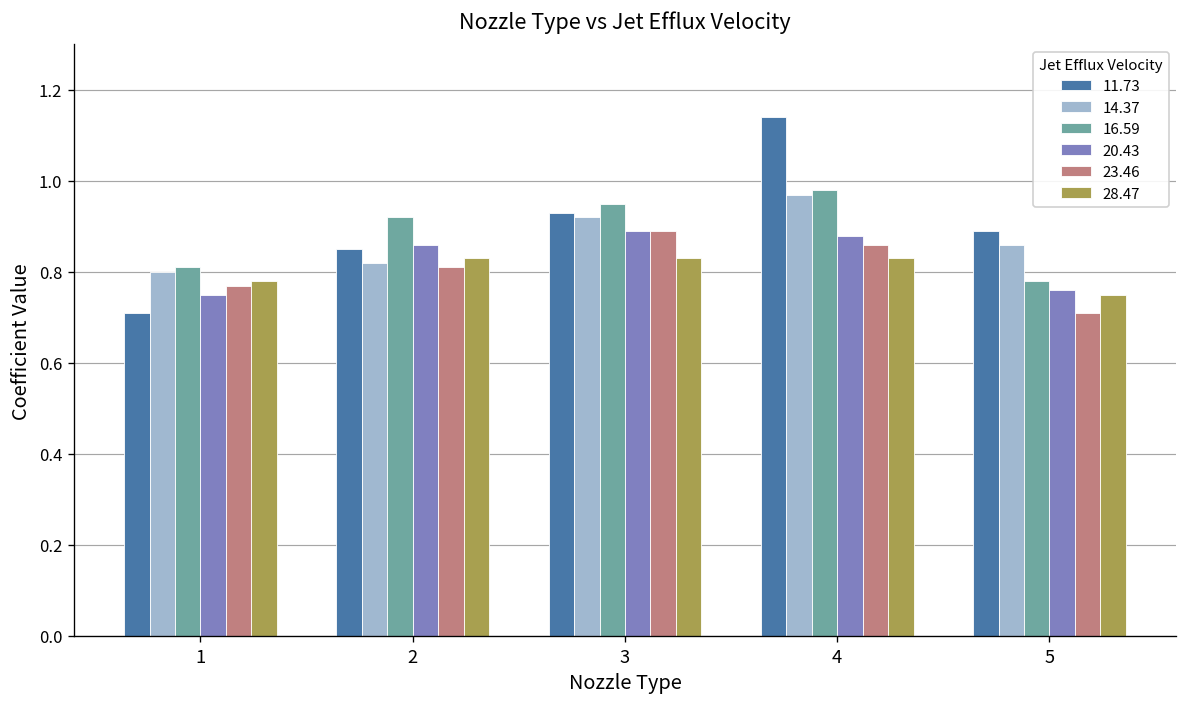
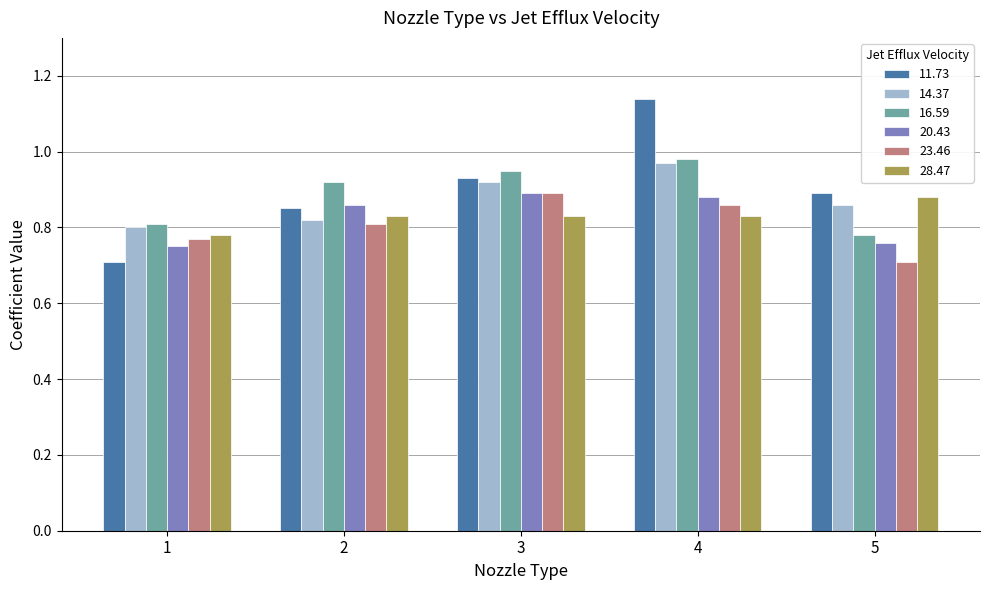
28.47, 5: 0.75 -> 0.88
